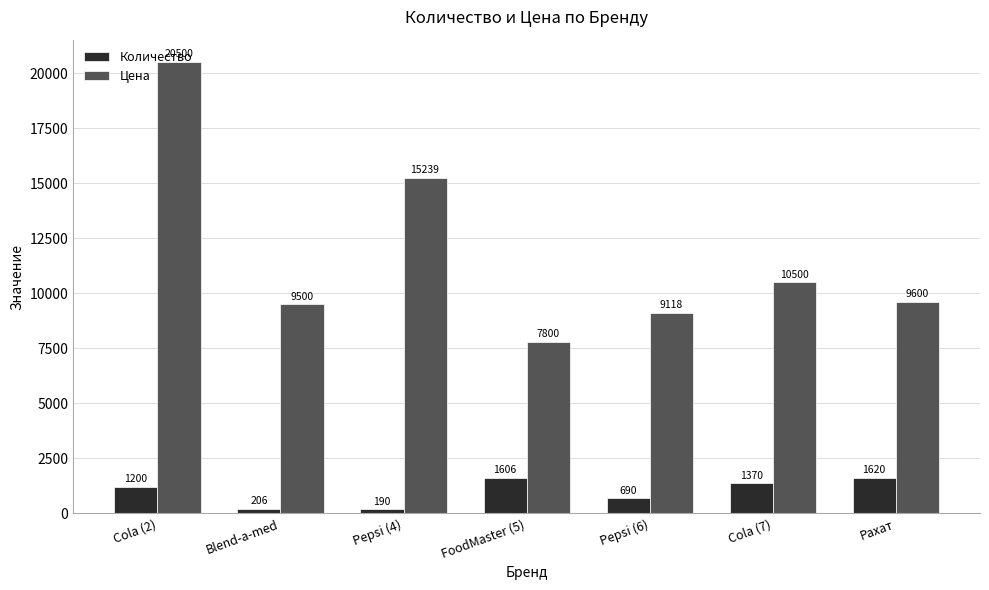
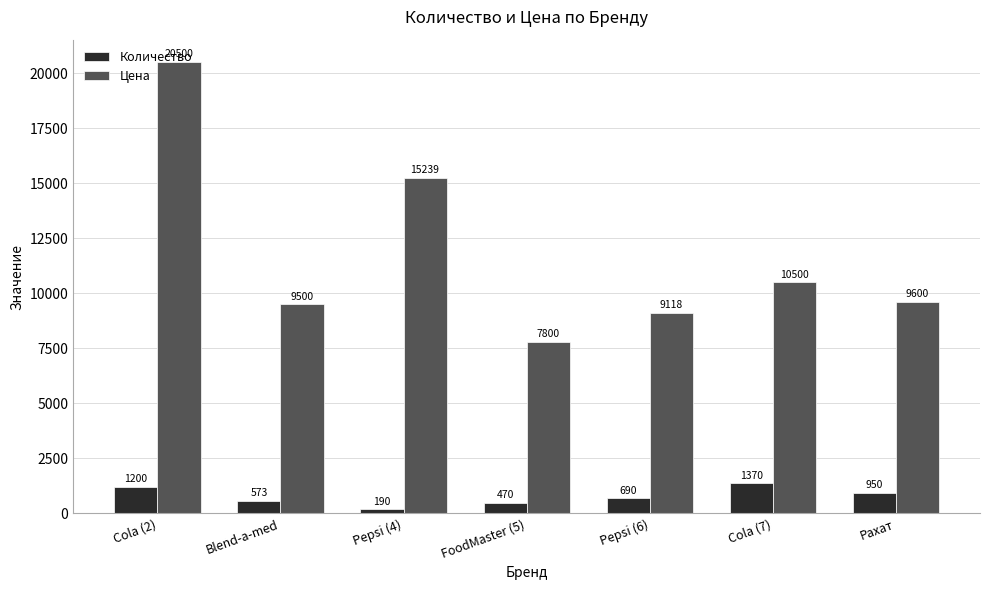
Количество, Blend-a-med: 206 -> 573
Количество, FoodMaster (5): 1606 -> 470
Количество, Рахат: 1620 -> 950
